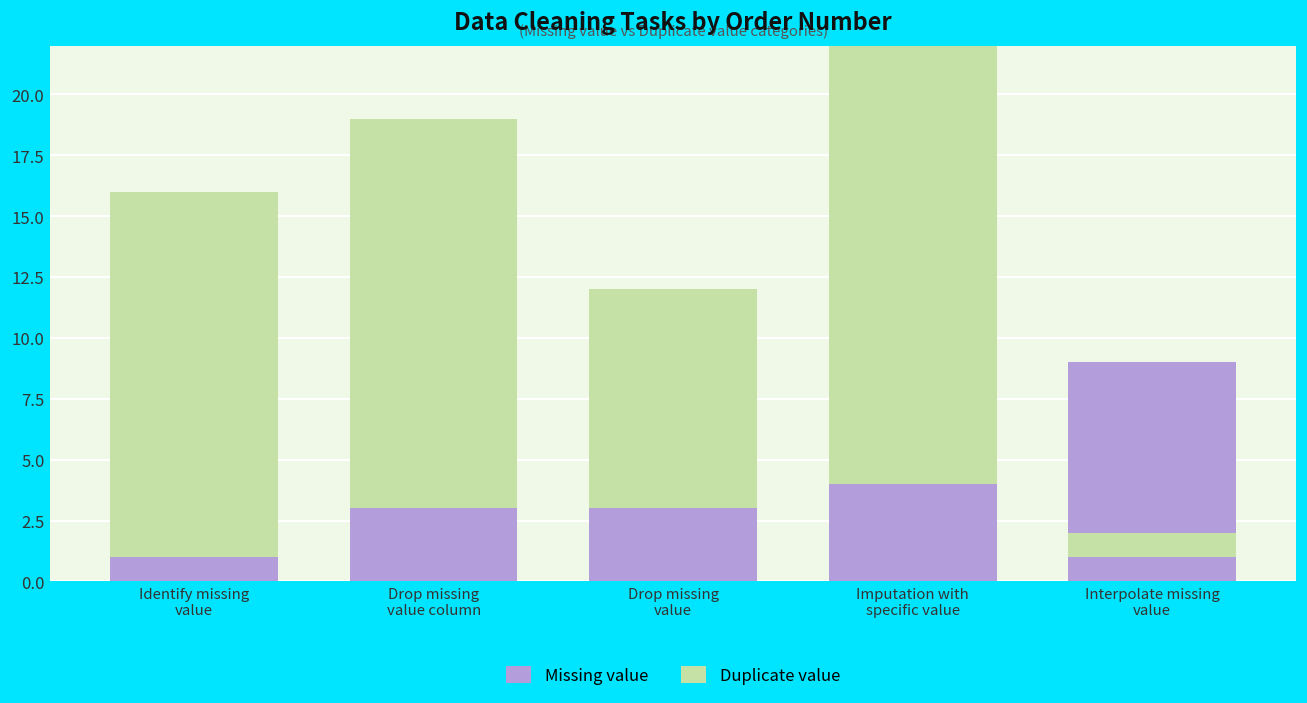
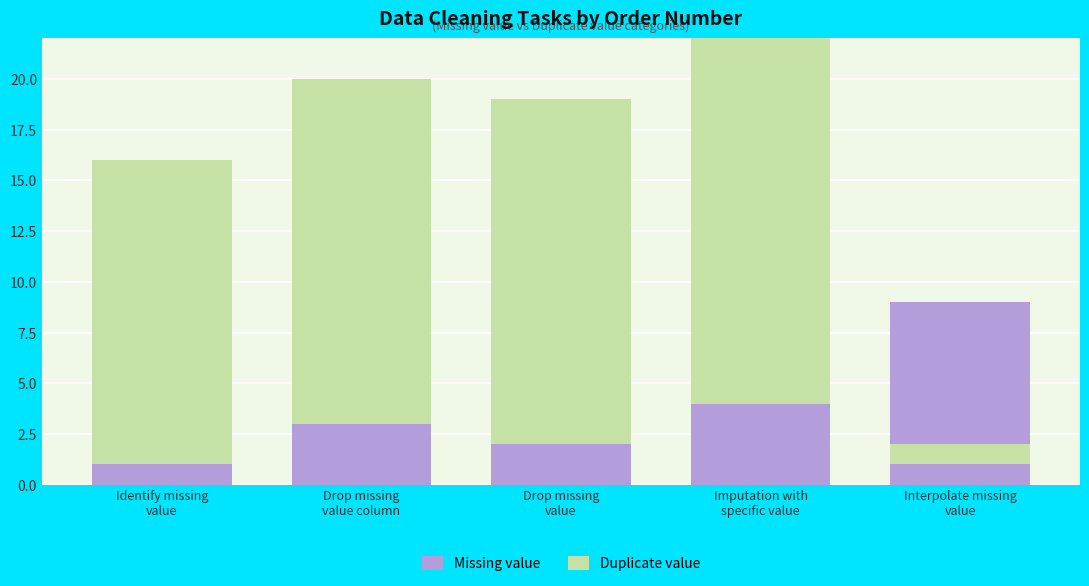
Duplicate value, Drop missing value column: 16 -> 17
Missing value, Drop missing value: 3 -> 2
Duplicate value, Drop missing value: 9 -> 17
